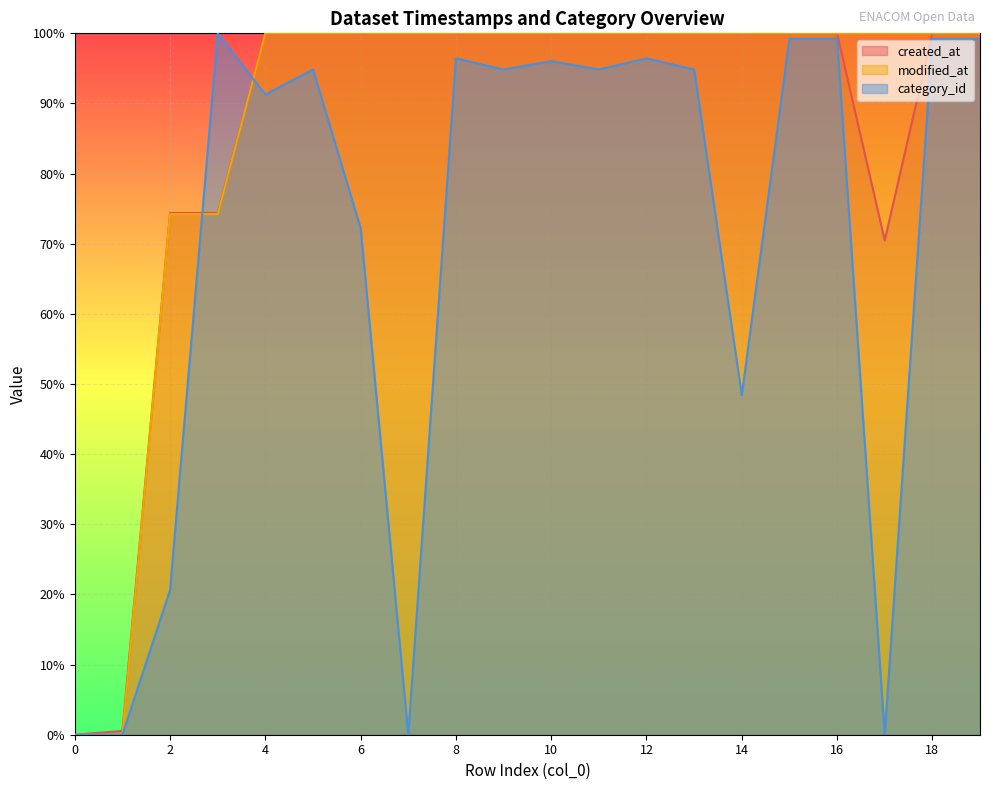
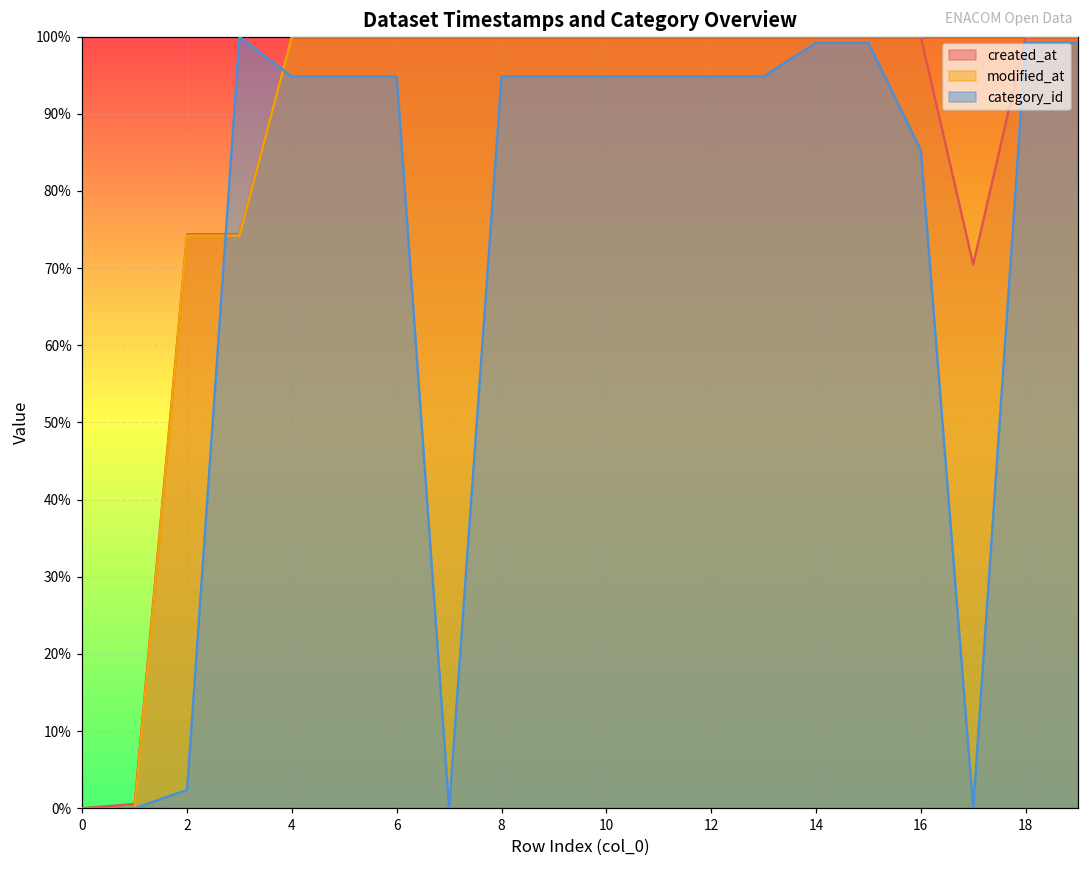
category_id, 2: 21% -> 2%
category_id, 4: 91% -> 95%
category_id, 6: 72% -> 95%
category_id, 8: 96% -> 95%
category_id, 10: 96% -> 95%
category_id, 12: 96% -> 95%
category_id, 14: 48% -> 99%
category_id, 16: 99% -> 85%
